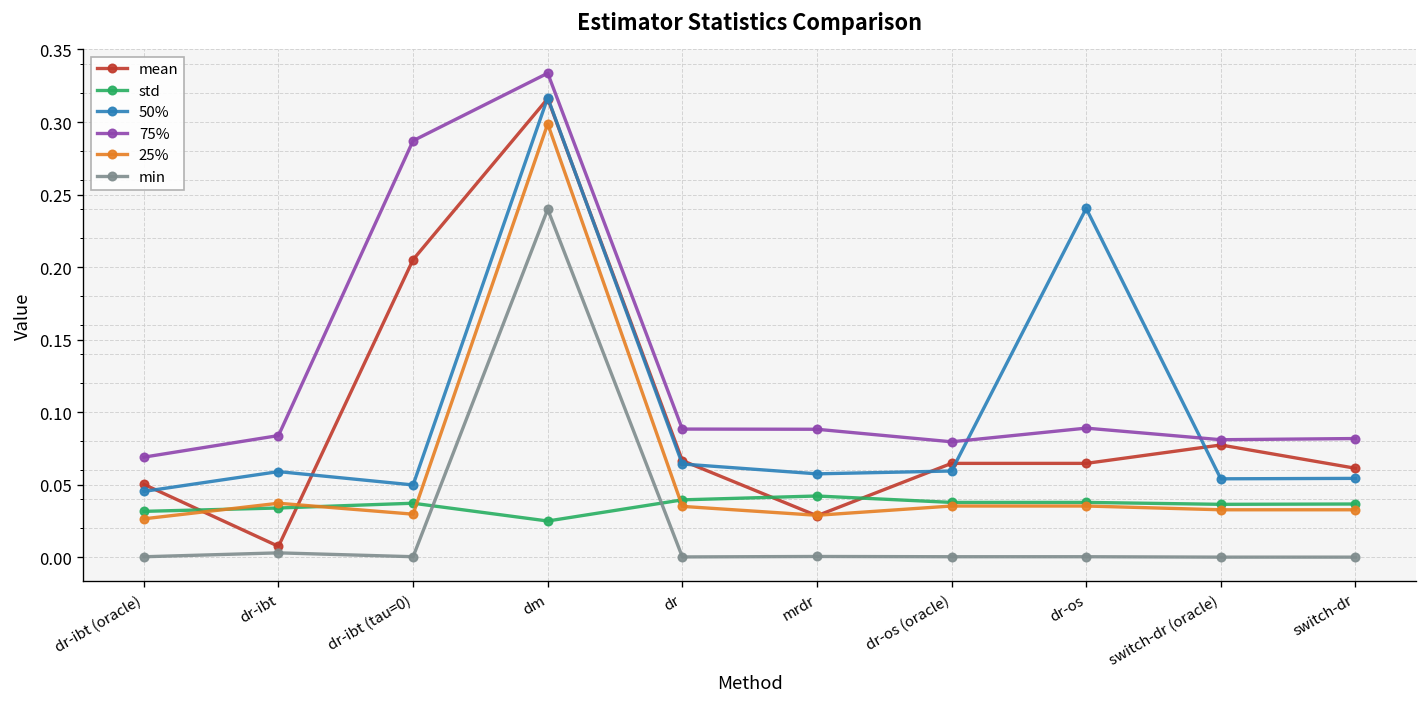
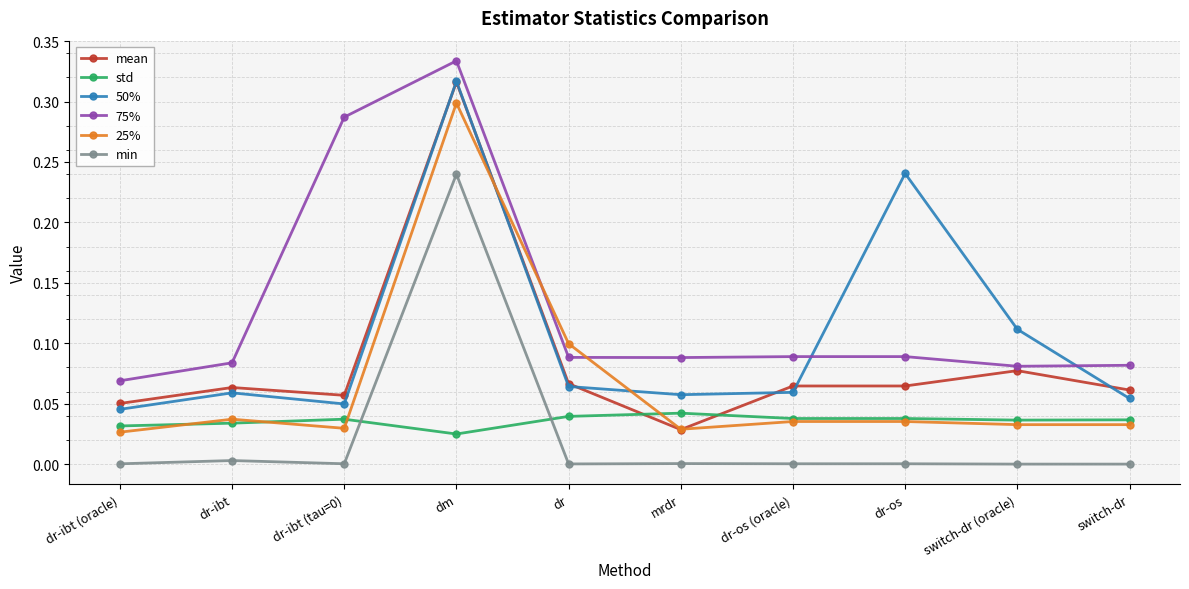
mean, dr-ibt: 0.007 -> 0.063
mean, dr-ibt (tau=0): 0.205 -> 0.057
25%, dr: 0.035 -> 0.100
75%, dr-os (oracle): 0.080 -> 0.089
50%, switch-dr (oracle): 0.054 -> 0.112
